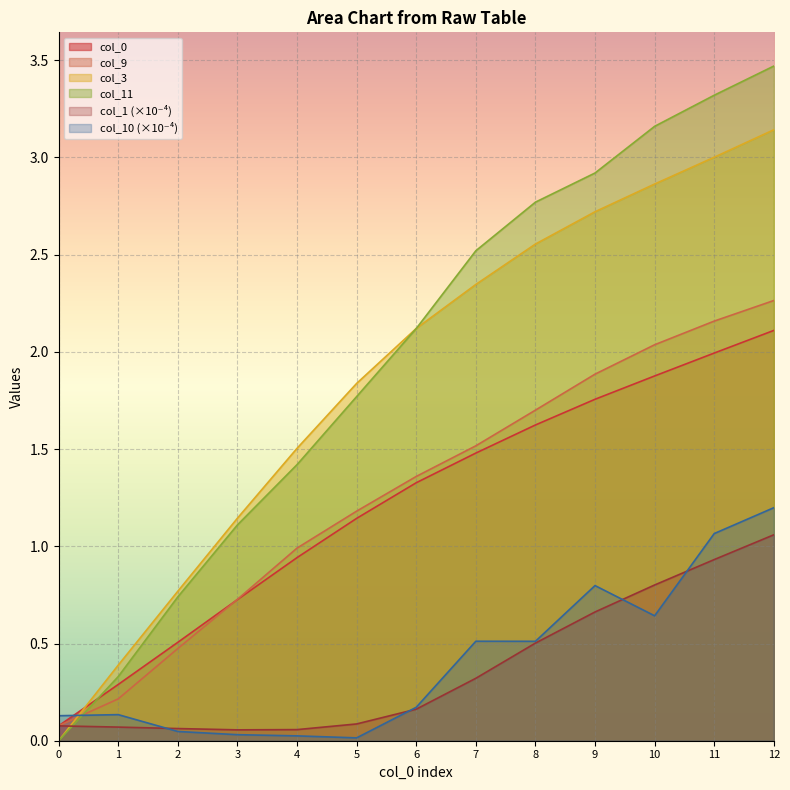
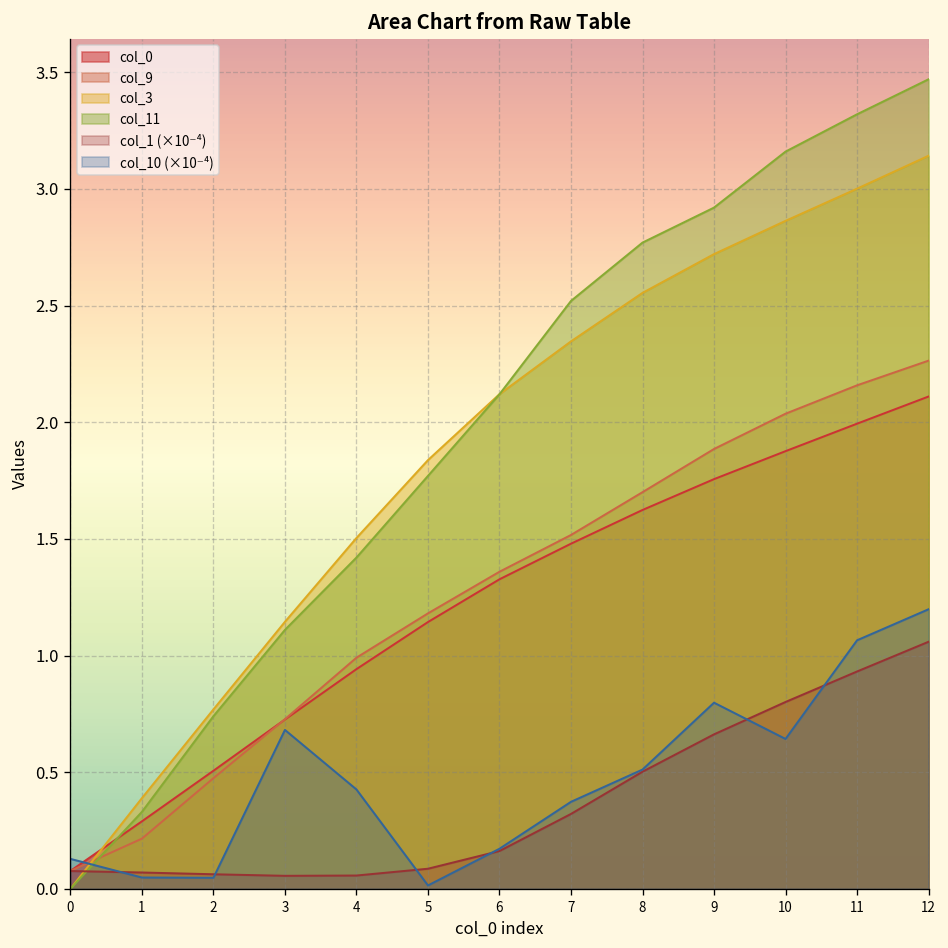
col_10 (×10⁻⁴), 1: 0.13 -> 0.05
col_10 (×10⁻⁴), 3: 0.03 -> 0.68
col_10 (×10⁻⁴), 4: 0.02 -> 0.43
col_10 (×10⁻⁴), 7: 0.51 -> 0.37
